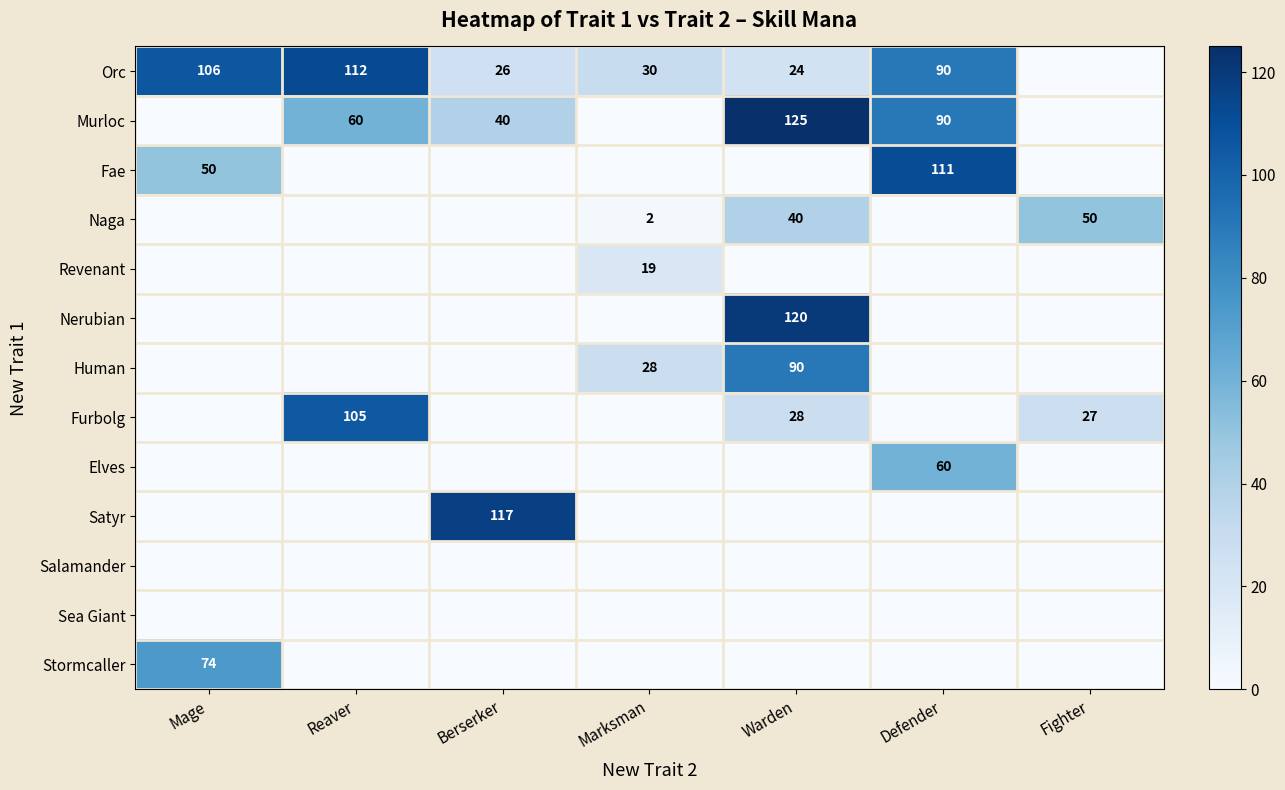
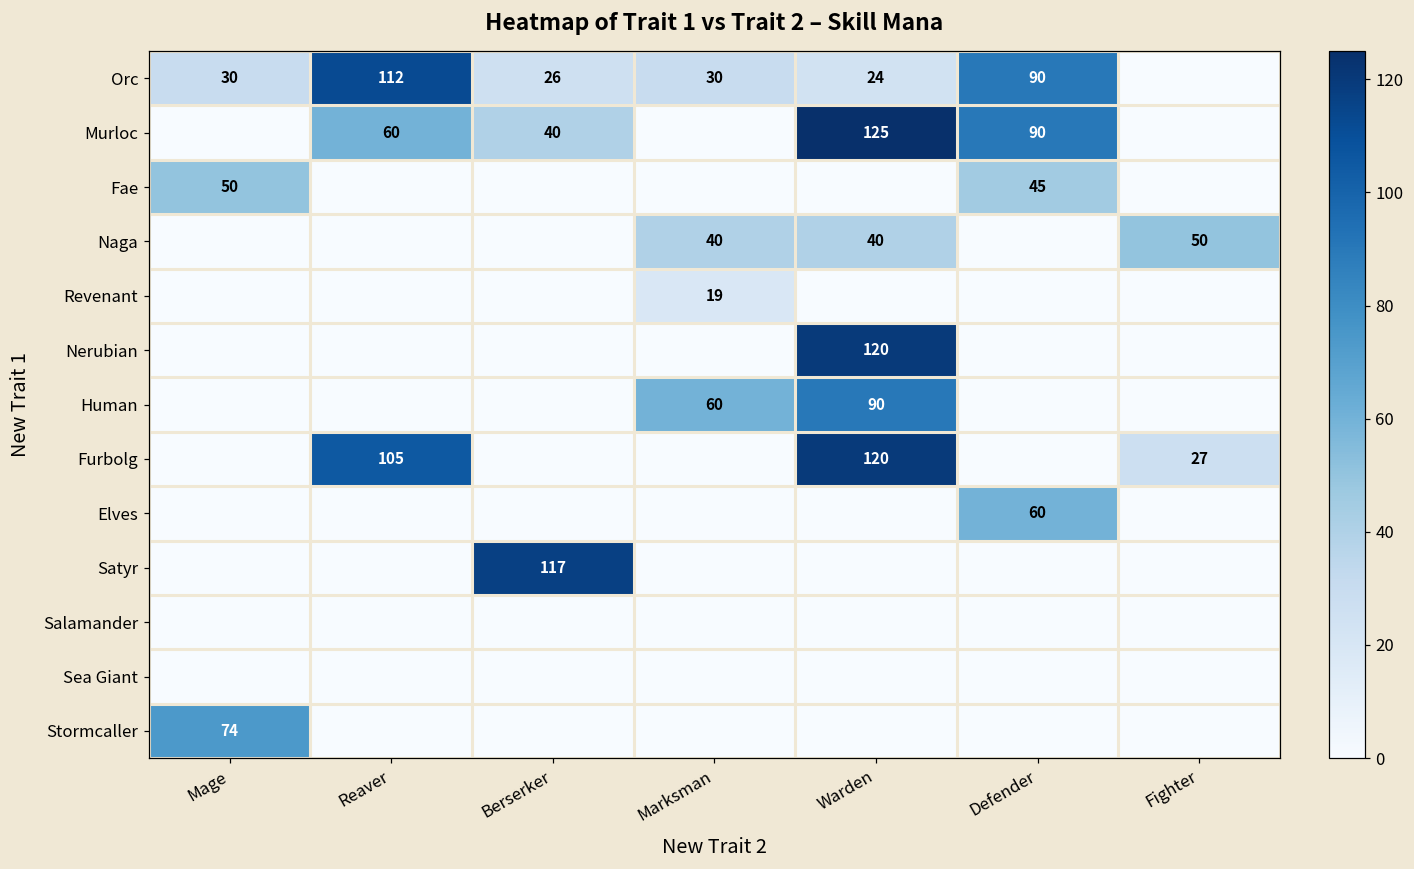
Orc, Mage: 106 -> 30
Fae, Defender: 111 -> 45
Naga, Marksman: 2 -> 40
Human, Marksman: 28 -> 60
Furbolg, Warden: 28 -> 120
